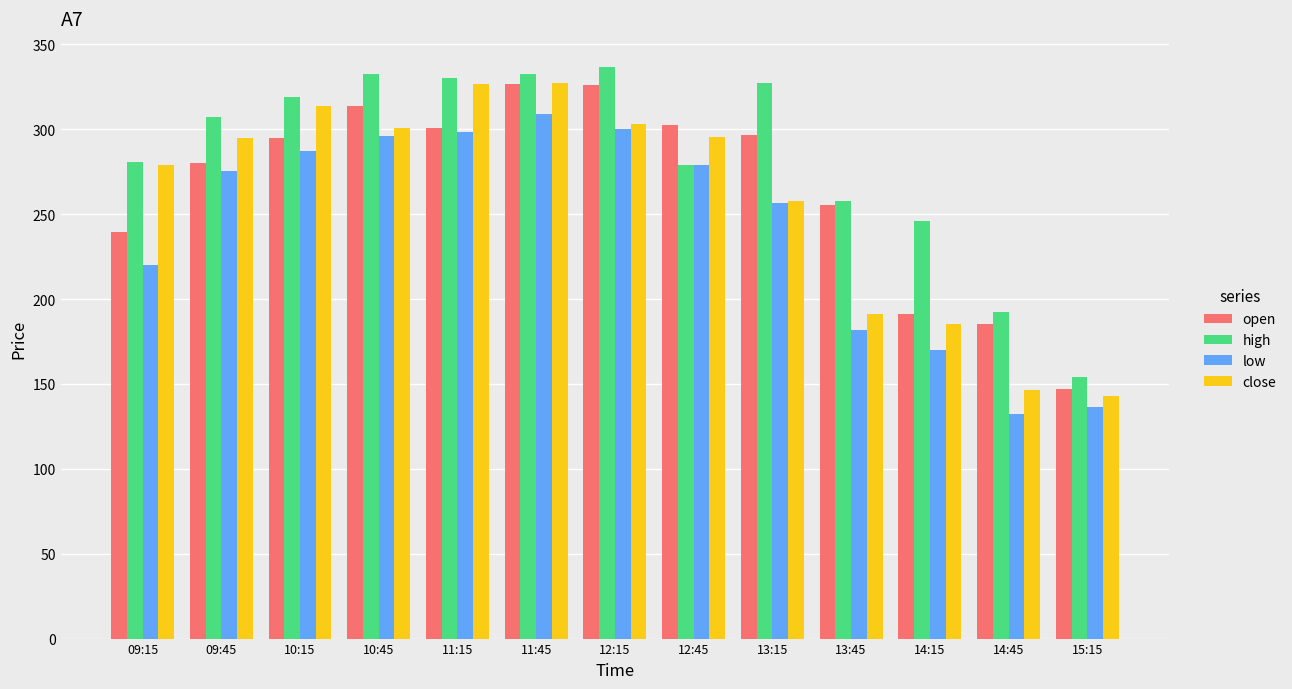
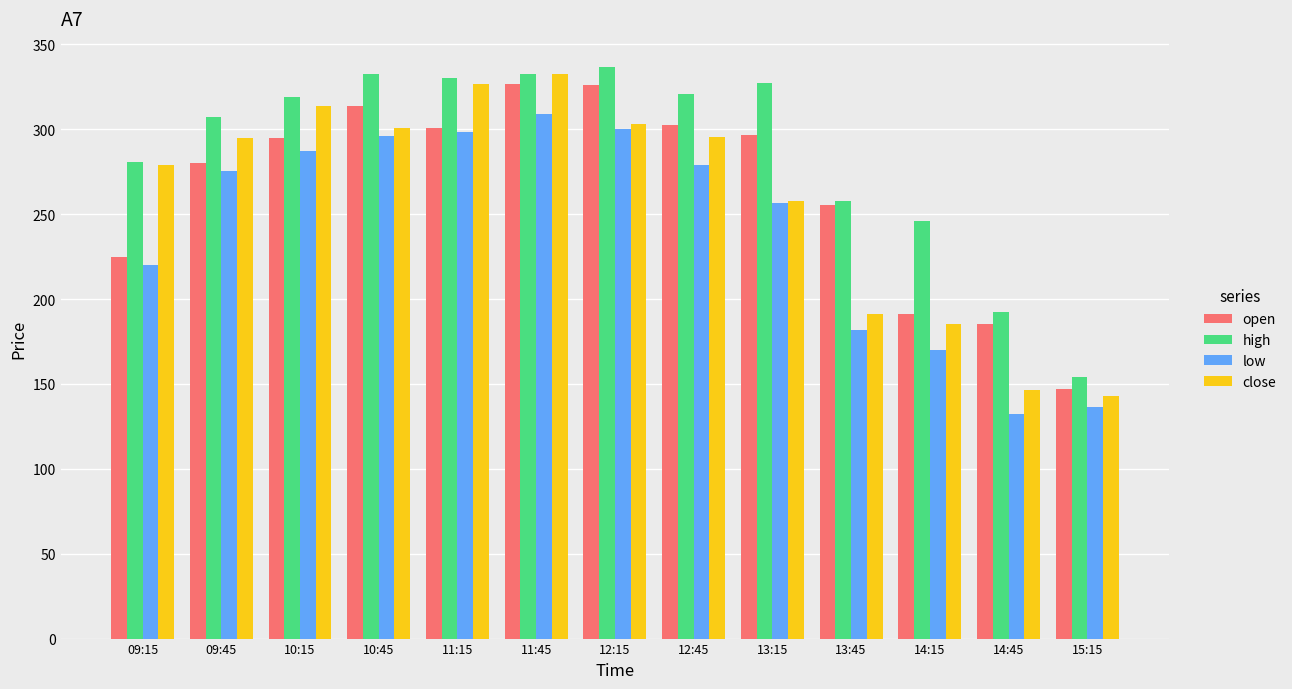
open, 09:15: 239 -> 225
close, 11:45: 327 -> 332
high, 12:45: 279 -> 321
